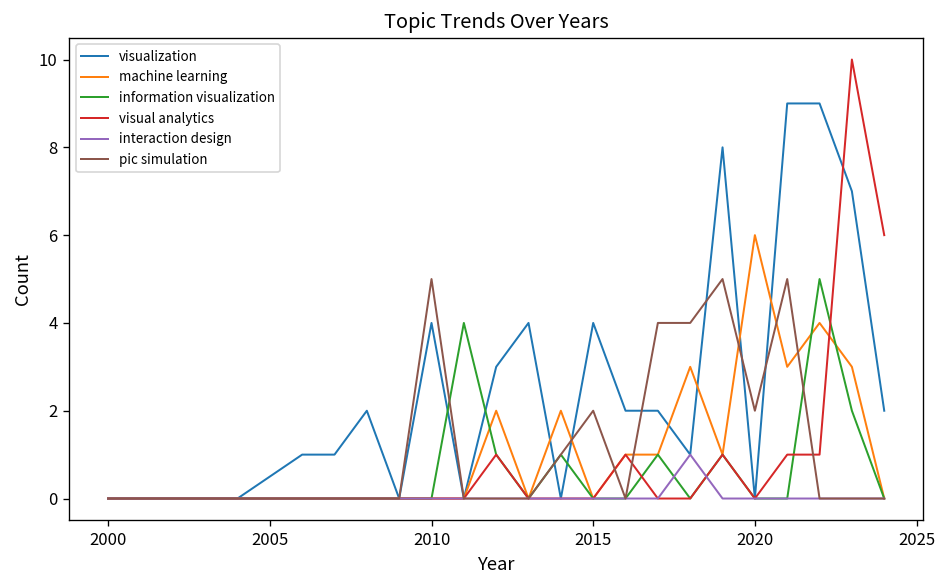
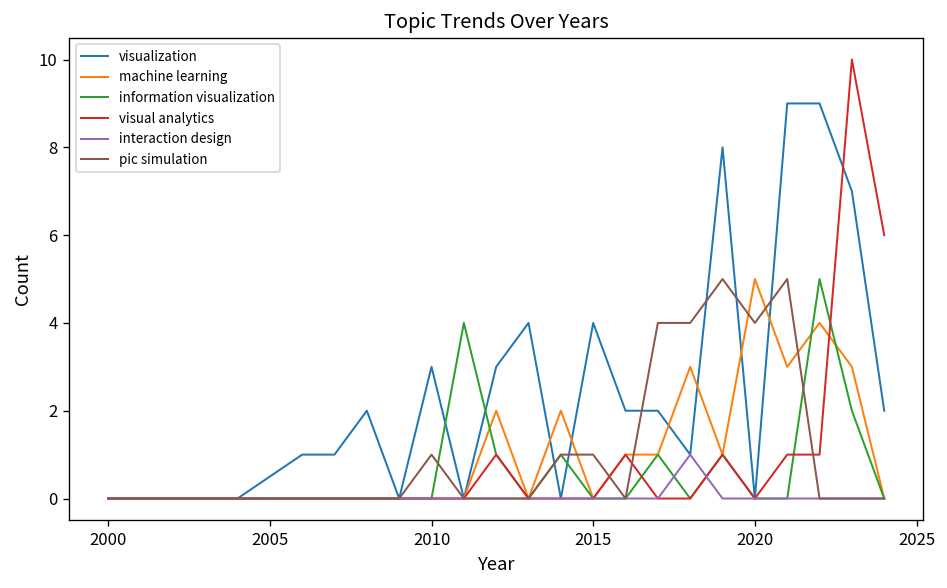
visualization, 2010: 4 -> 3
pic simulation, 2010: 5 -> 1
pic simulation, 2015: 2 -> 1
machine learning, 2020: 6 -> 5
pic simulation, 2020: 2 -> 4
